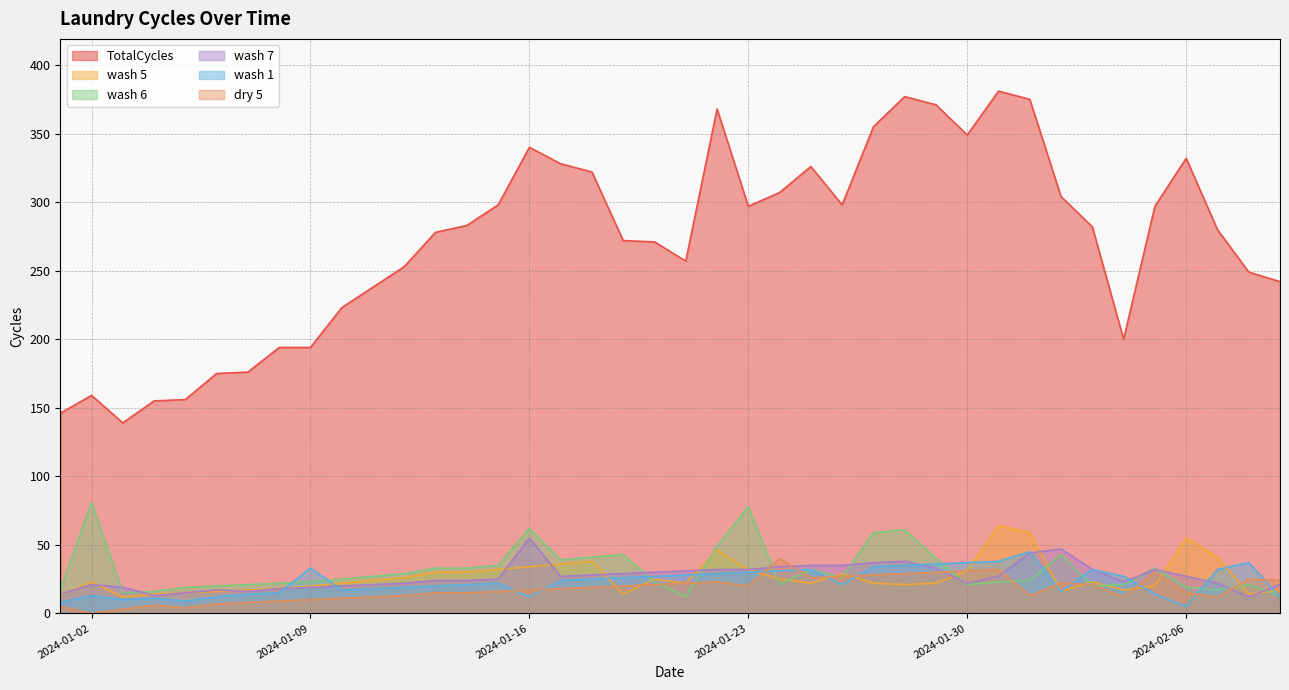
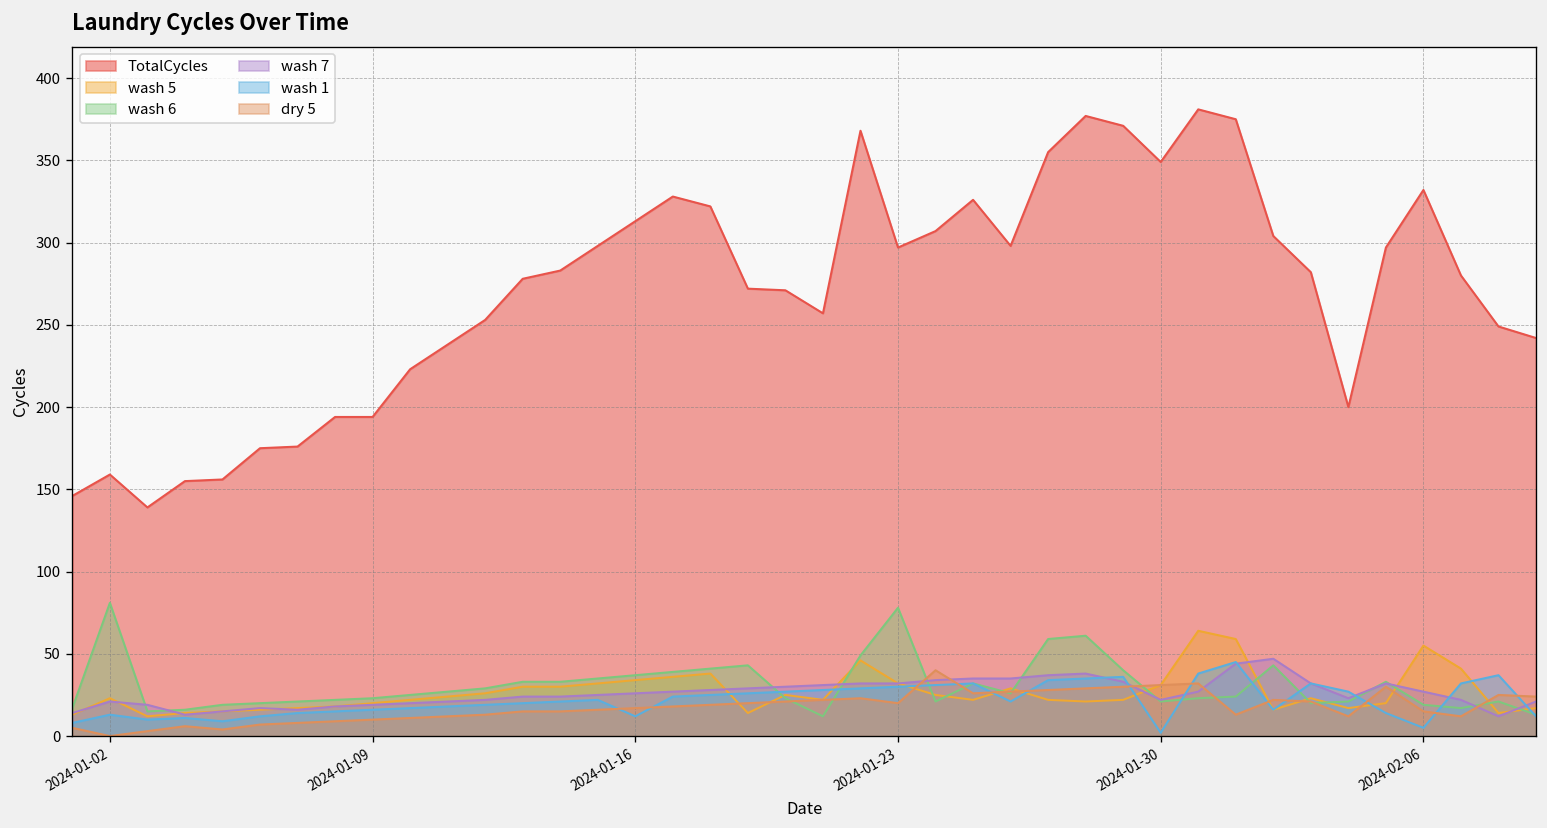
wash 1, 2024-01-09: 33 -> 16
TotalCycles, 2024-01-16: 340 -> 313
wash 6, 2024-01-16: 62 -> 37
wash 7, 2024-01-16: 55 -> 26
wash 1, 2024-01-30: 37 -> 2
